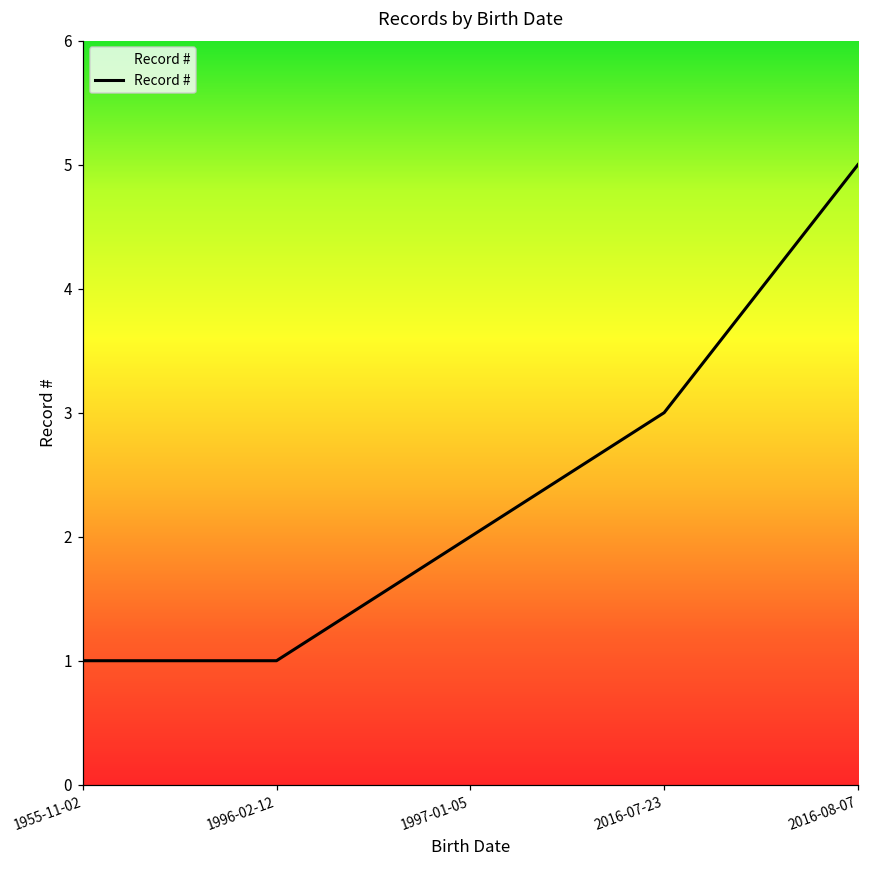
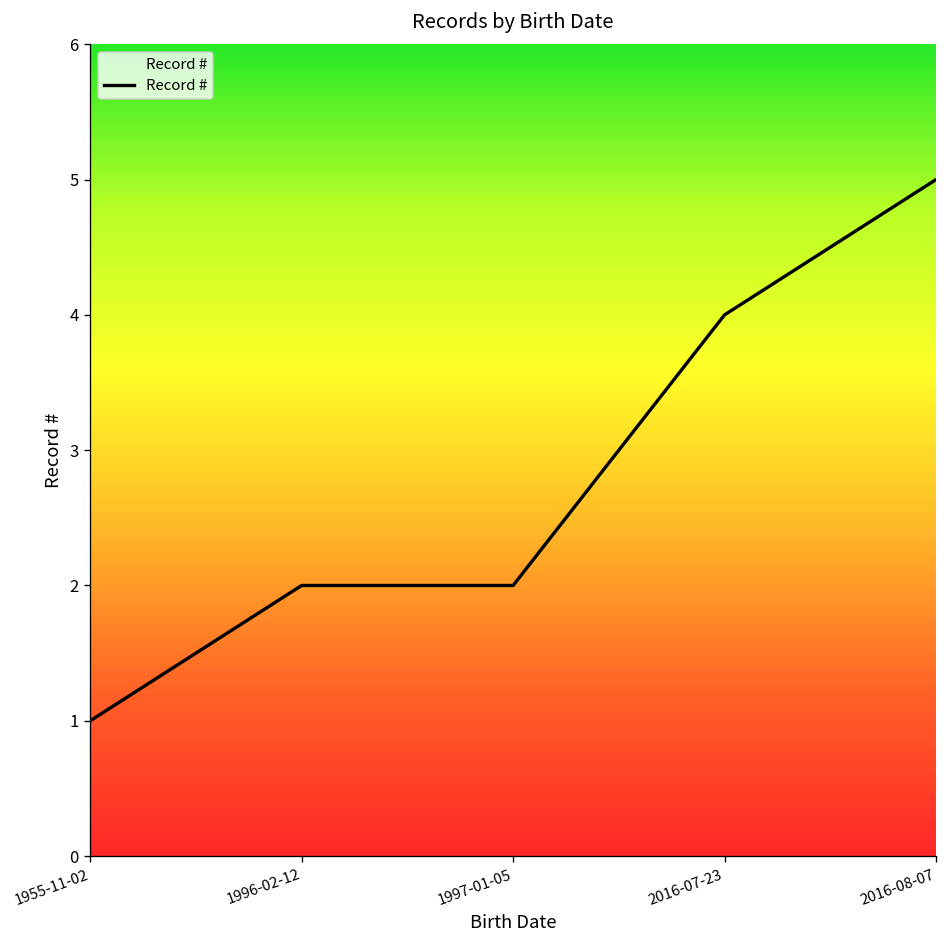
1996-02-12: 1 -> 2
2016-07-23: 3 -> 4
